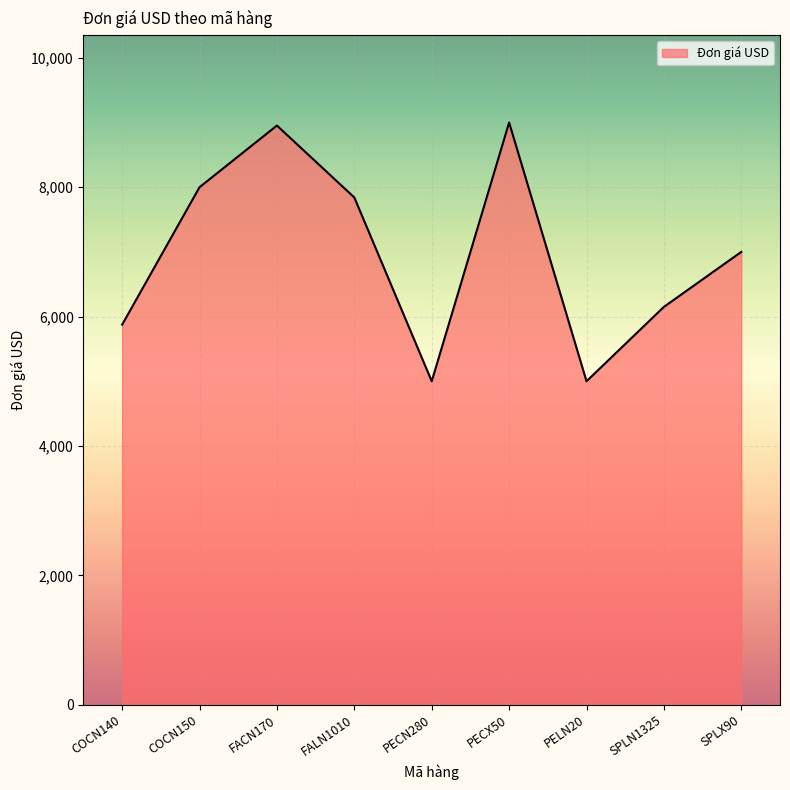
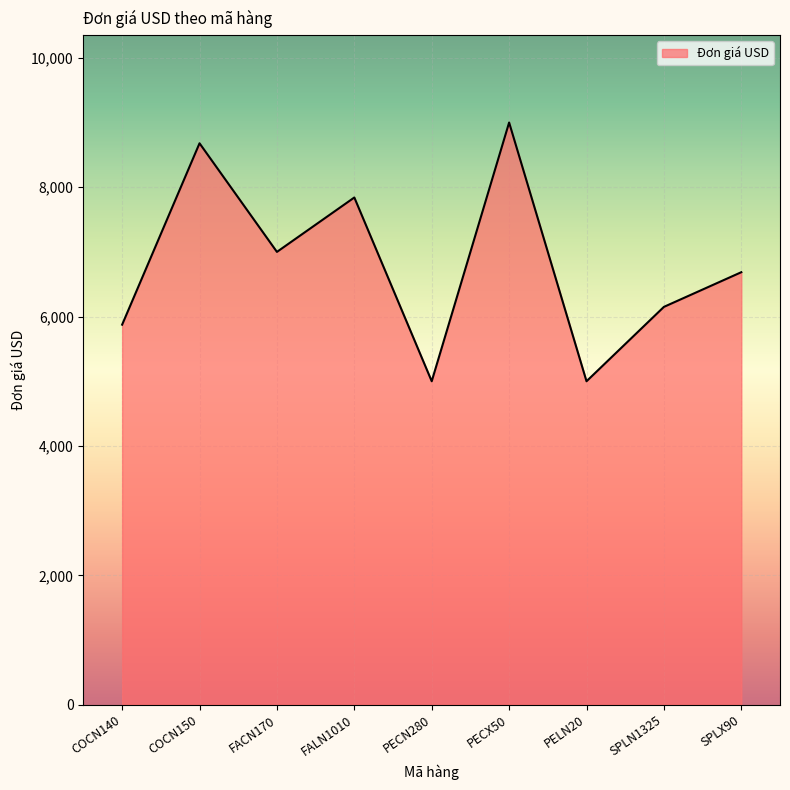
COCN150: 8,000 -> 8,700
FACN170: 9,000 -> 7,000
SPLX90: 7,000 -> 6,700
